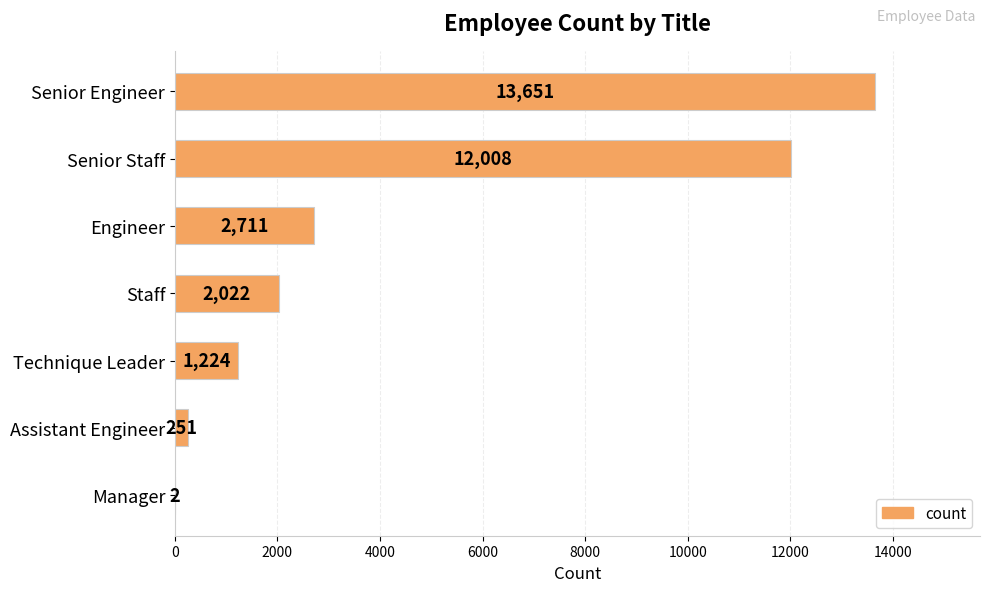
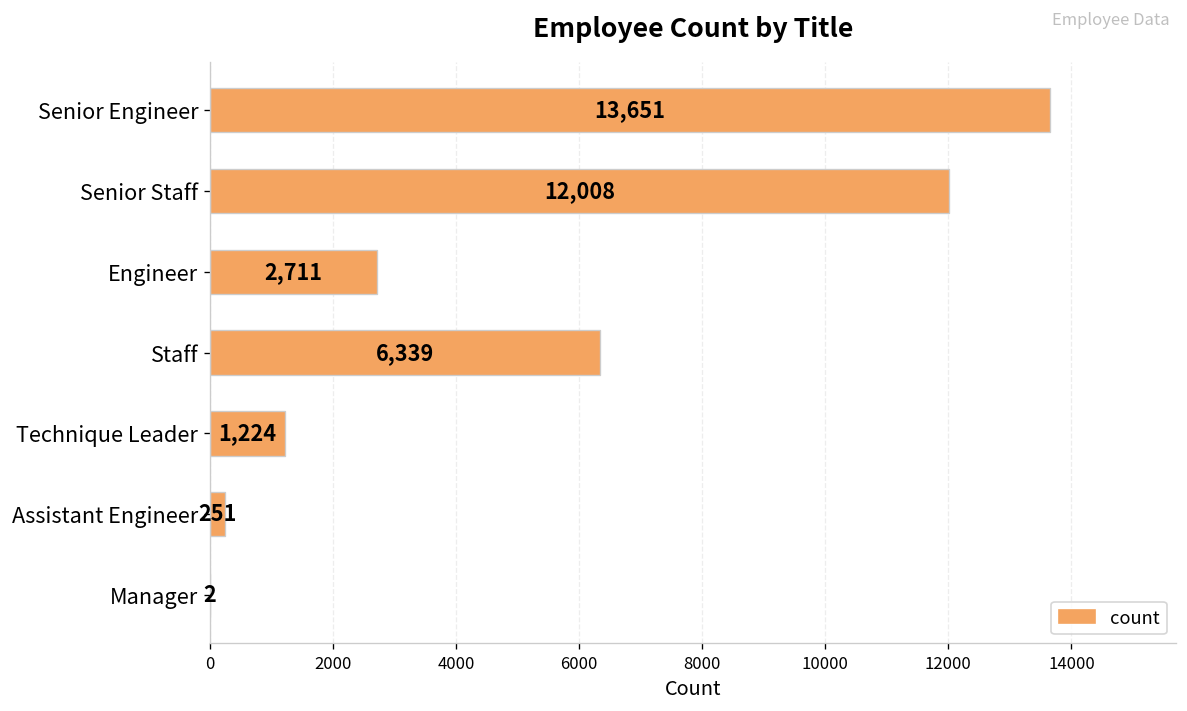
Staff: 2,022 -> 6,339
